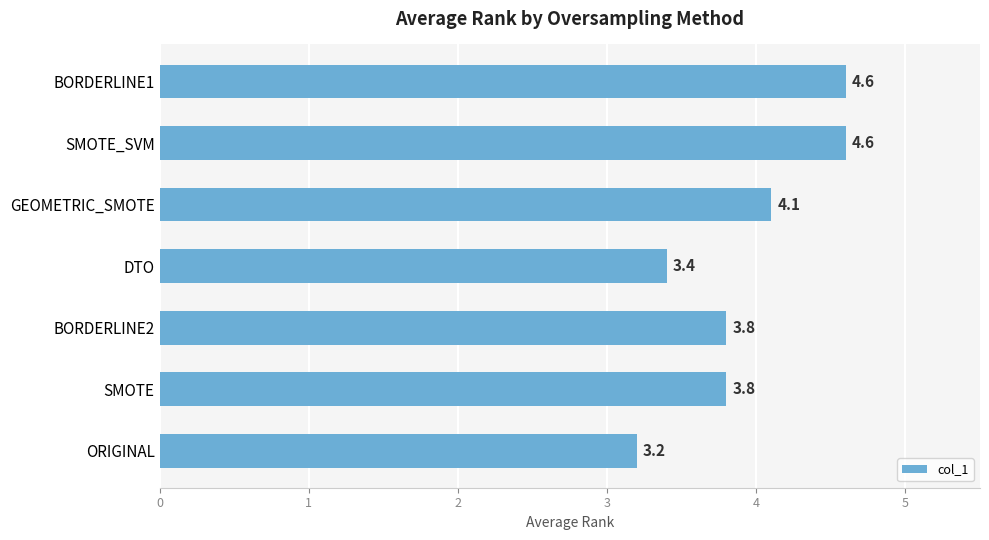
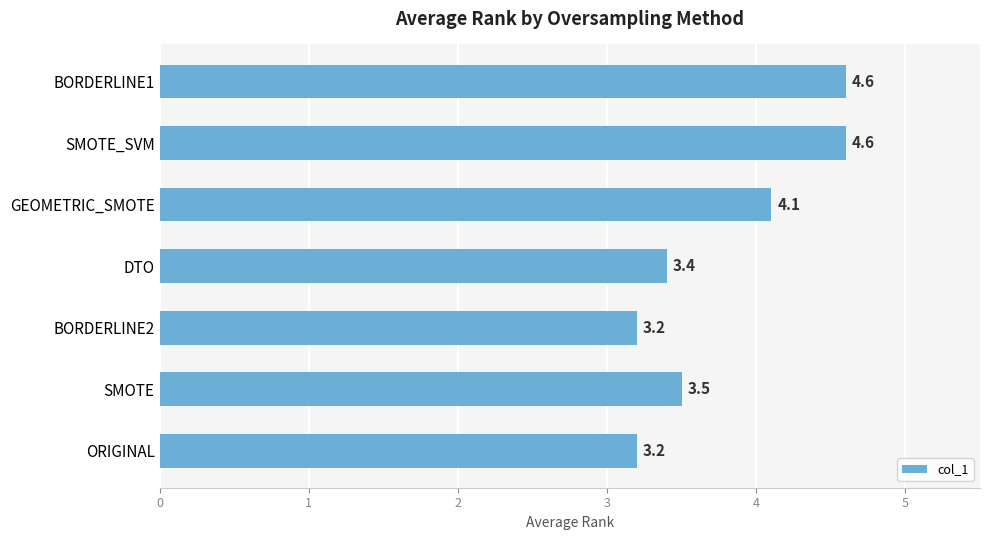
BORDERLINE2: 3.8 -> 3.2
SMOTE: 3.8 -> 3.5
